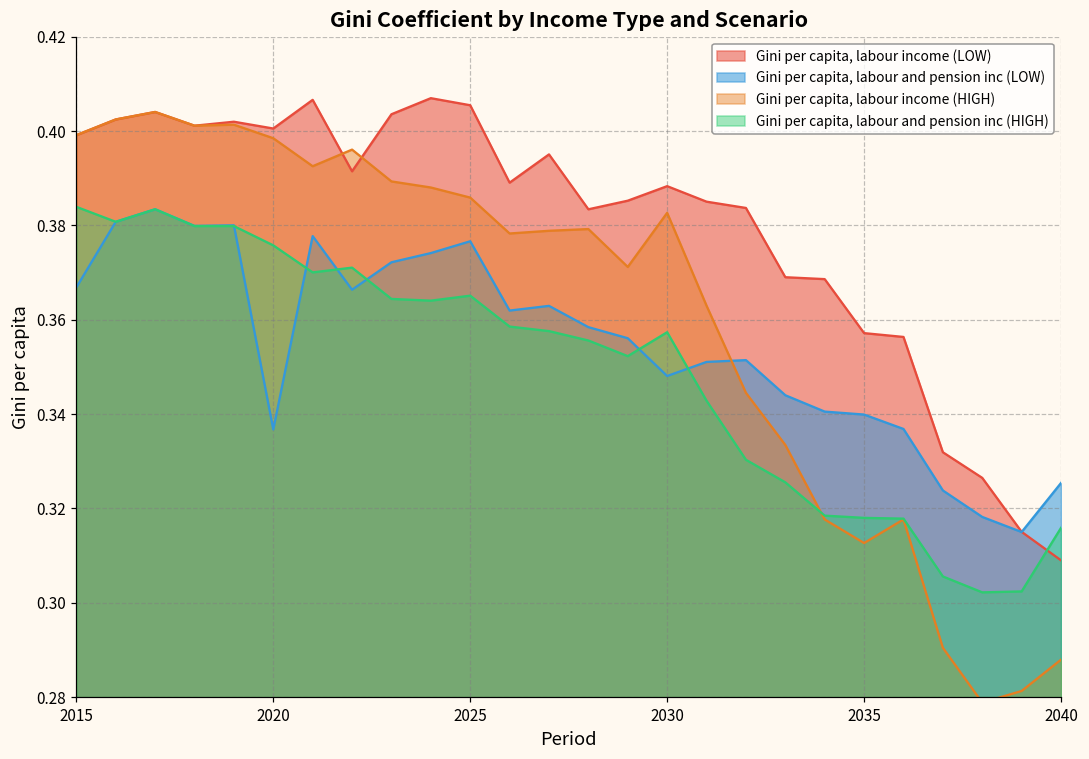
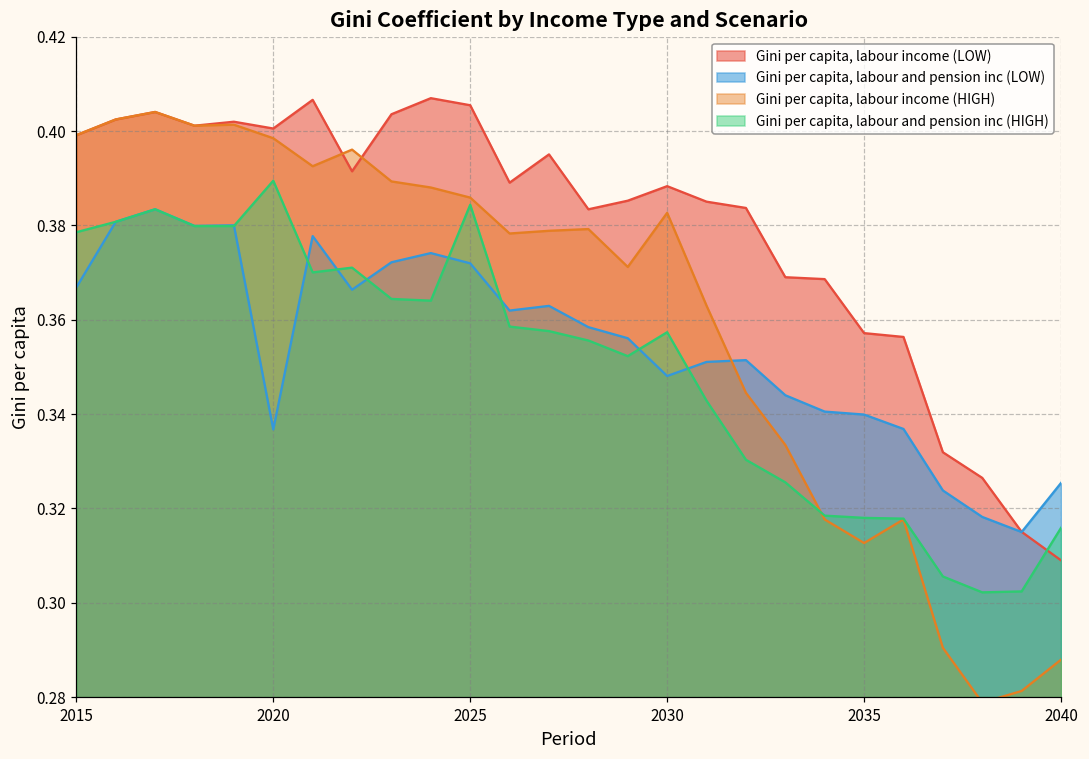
Gini per capita, labour and pension inc (HIGH), 2015: 0.384 -> 0.379
Gini per capita, labour and pension inc (HIGH), 2020: 0.376 -> 0.389
Gini per capita, labour and pension inc (LOW), 2025: 0.377 -> 0.372
Gini per capita, labour and pension inc (HIGH), 2025: 0.365 -> 0.384
